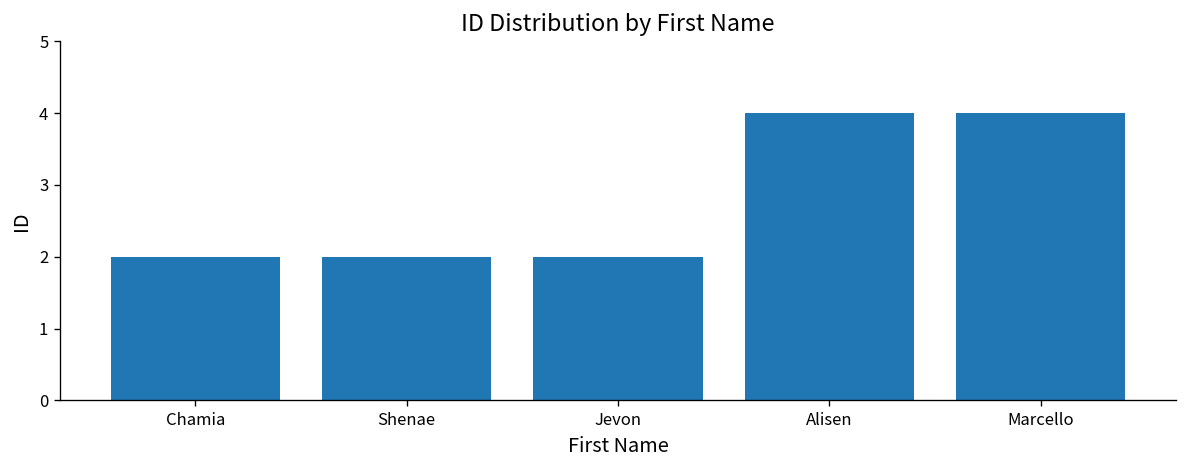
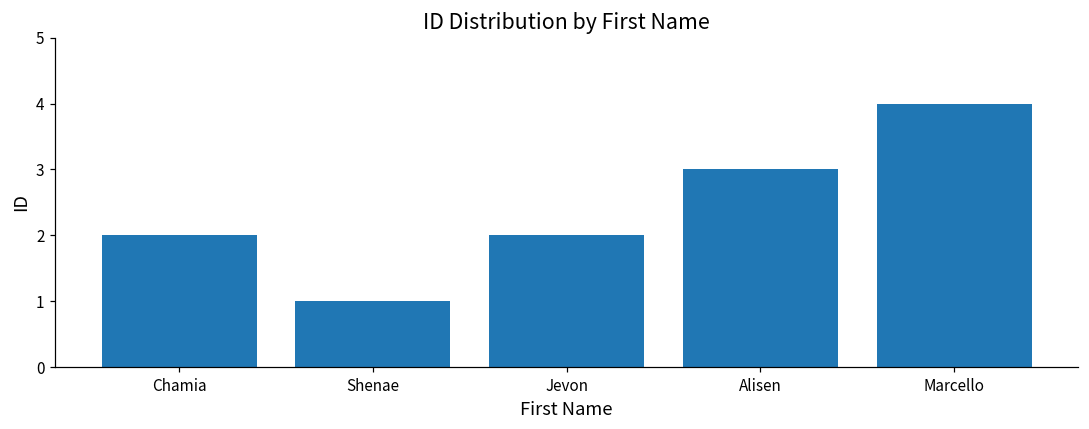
Shenae: 2 -> 1
Alisen: 4 -> 3
